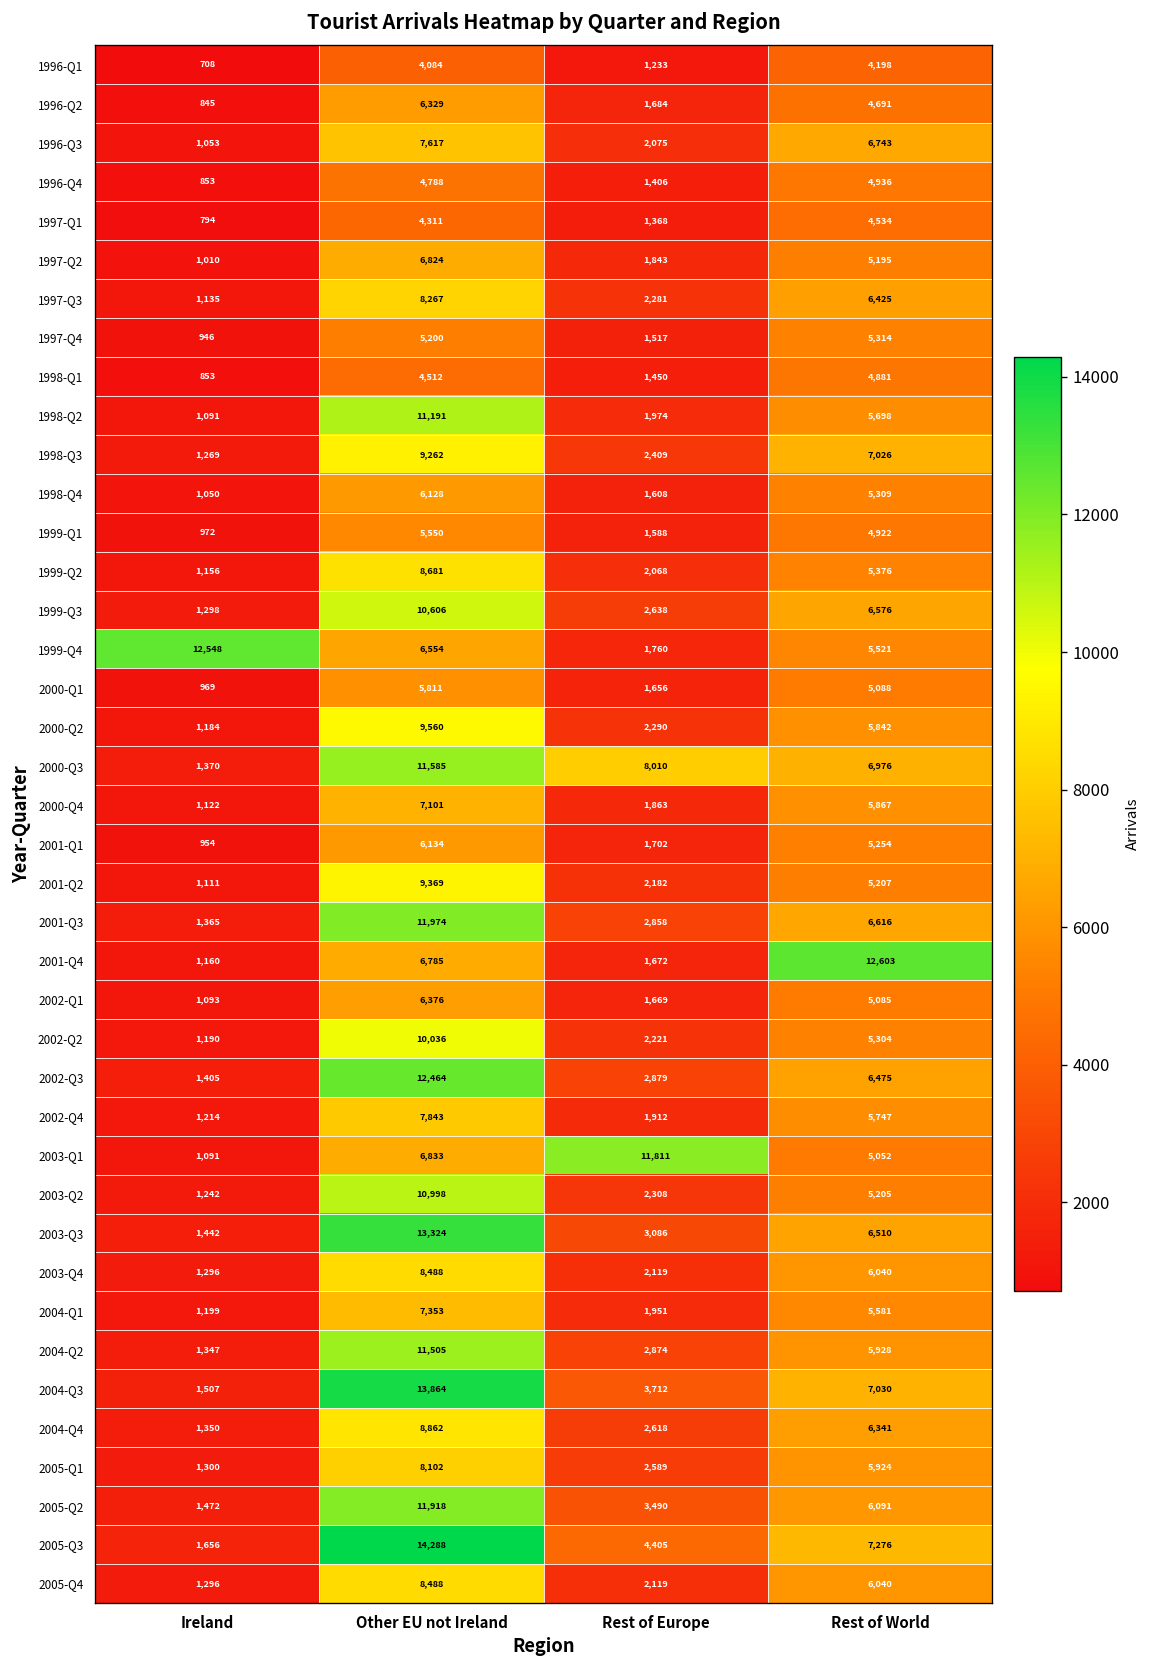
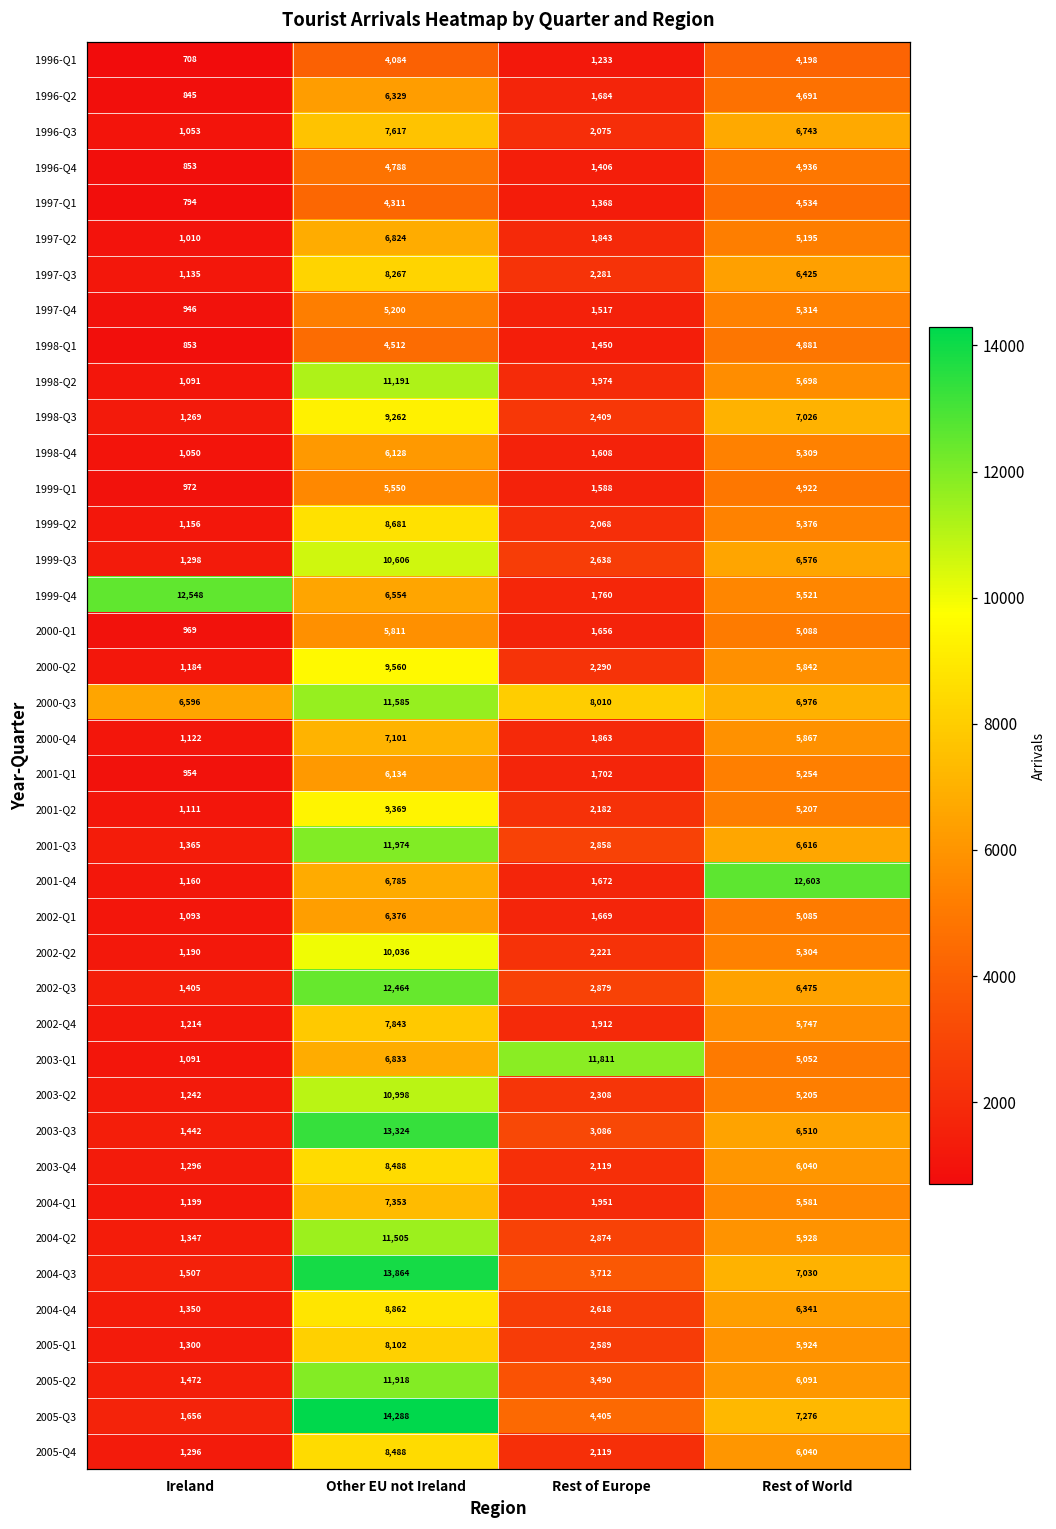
2000-Q3, Ireland: 1,370 -> 6,596
